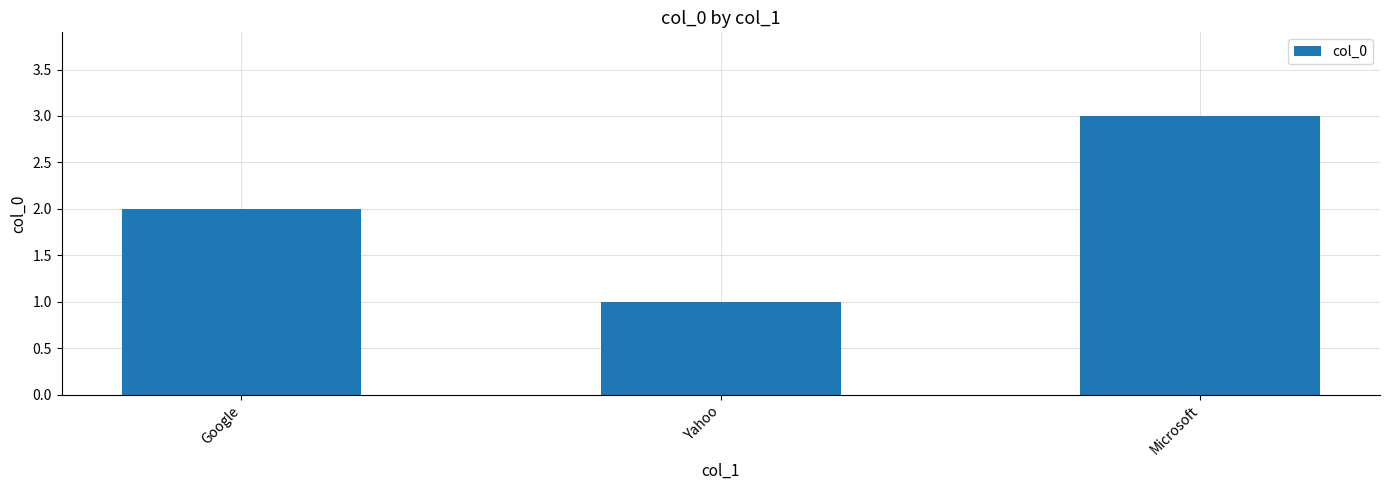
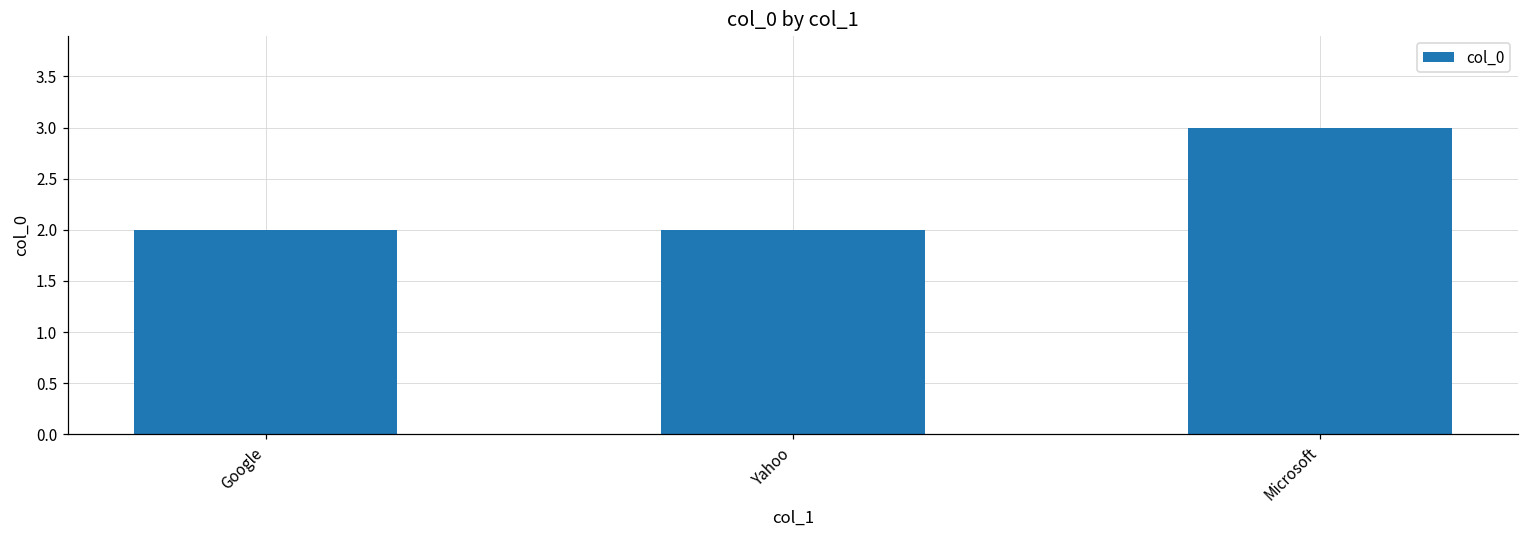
Yahoo: 1 -> 2
